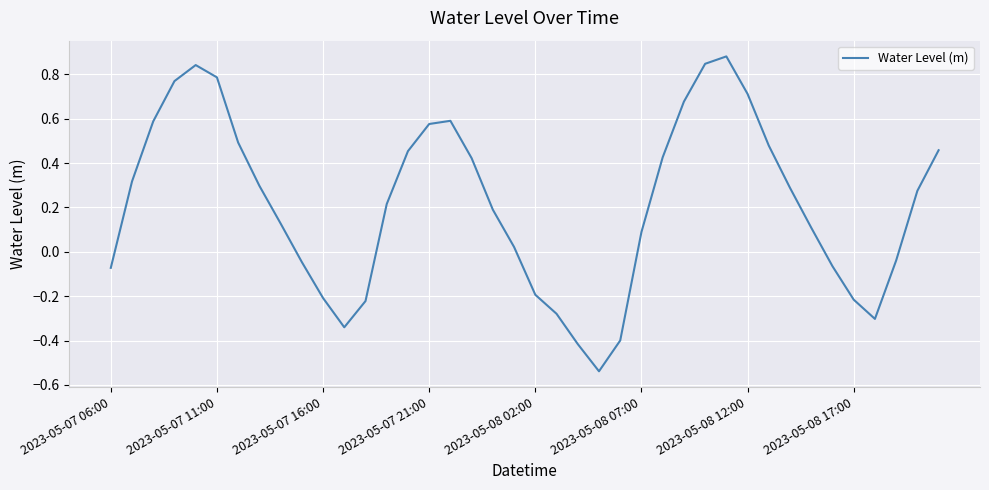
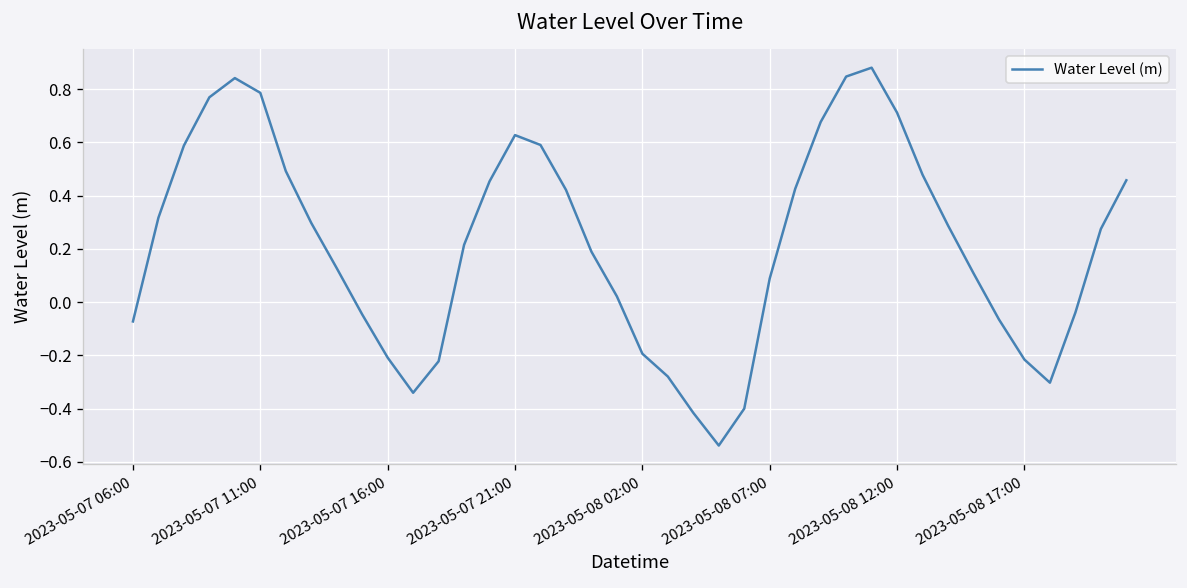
2023-05-07 21:00: 0.58 -> 0.63
